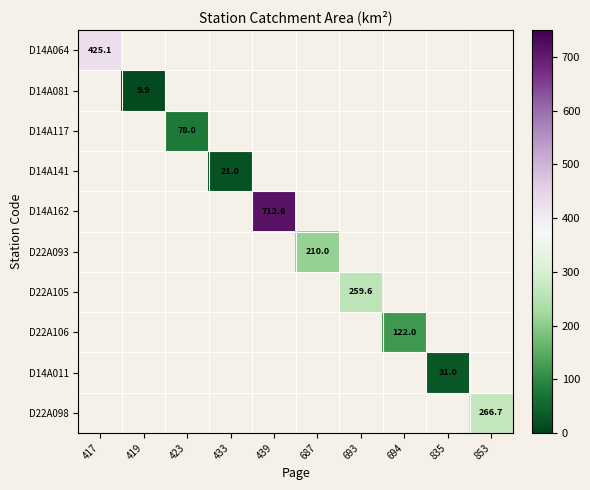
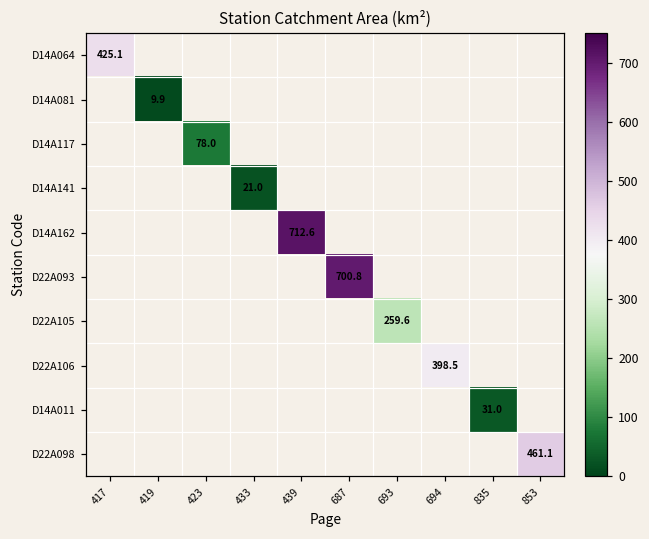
D22A093, 687: 210.0 -> 700.8
D22A106, 694: 122.0 -> 398.5
D22A098, 853: 266.7 -> 461.1
